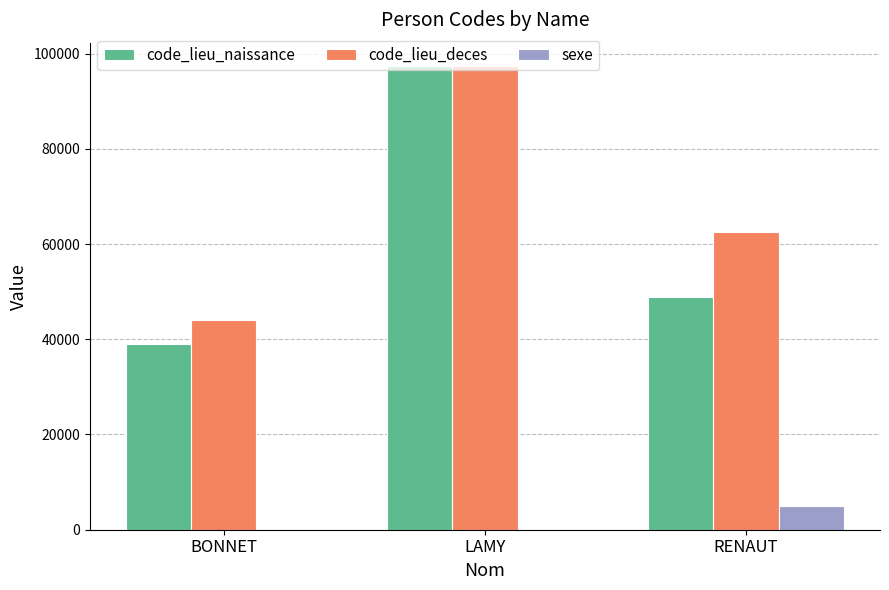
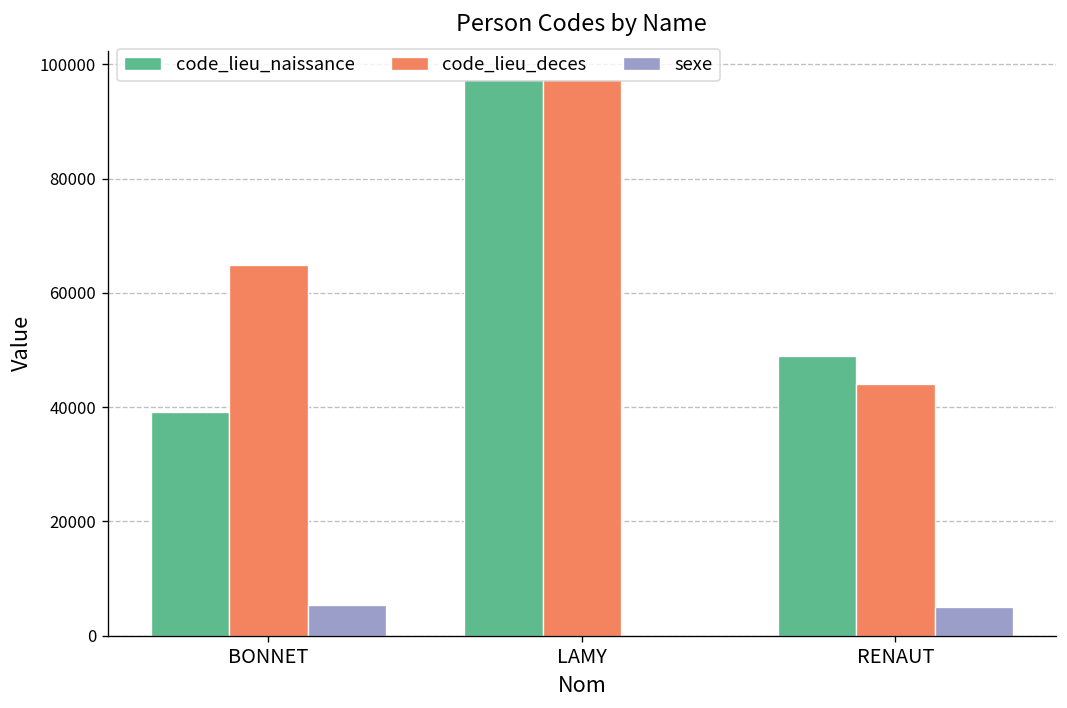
code_lieu_deces, BONNET: 44000 -> 65000
sexe, BONNET: 0 -> 5000
code_lieu_deces, RENAUT: 63000 -> 44000
